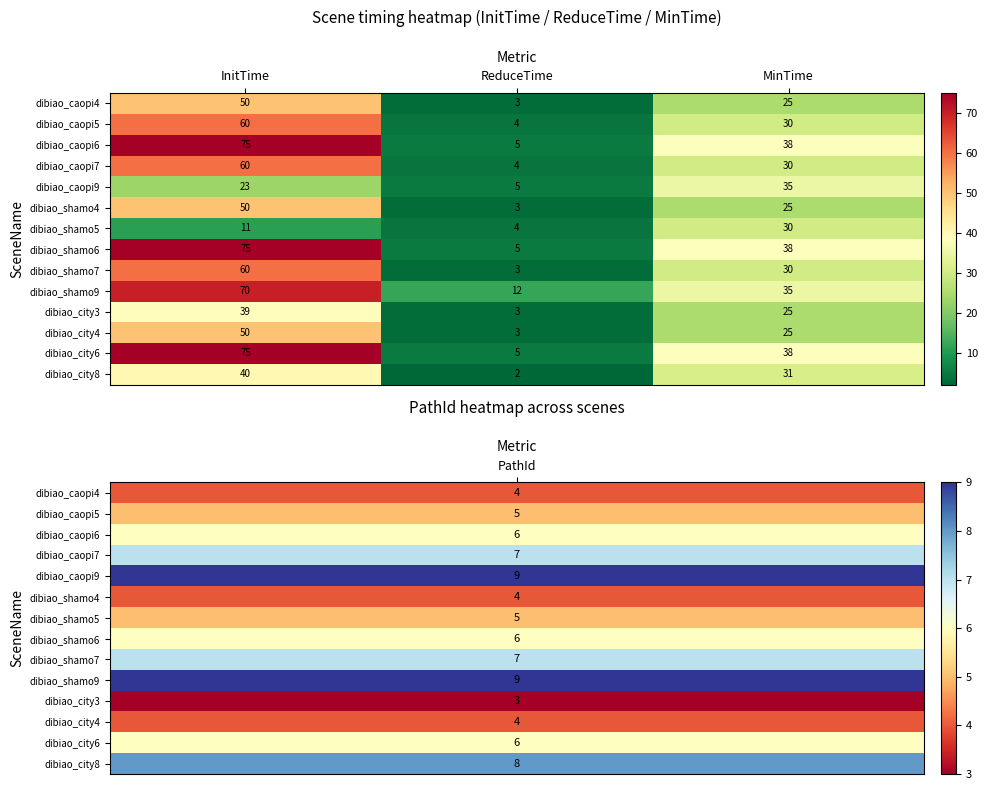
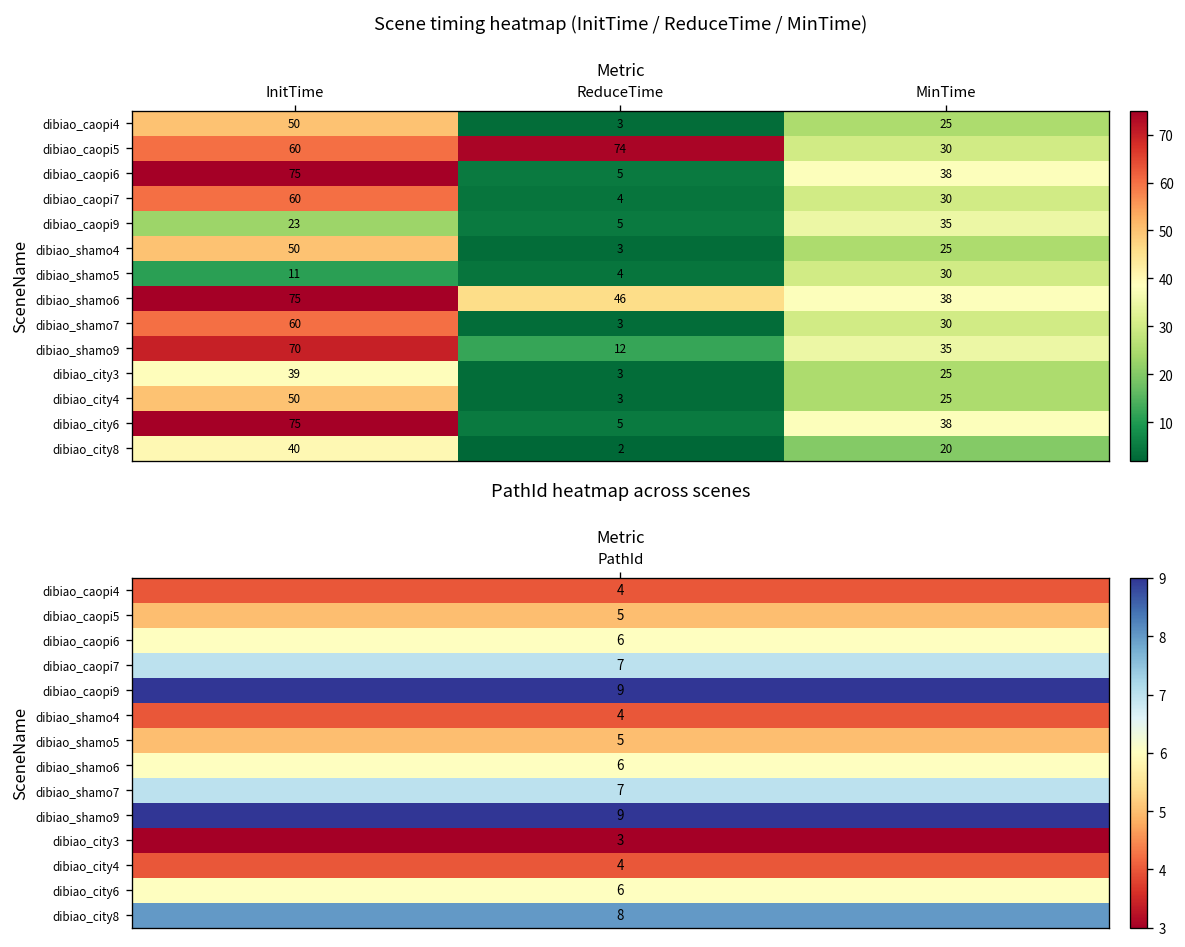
Scene timing heatmap (InitTime / ReduceTime / MinTime), dibiao_caopi5, ReduceTime: 4 -> 74
Scene timing heatmap (InitTime / ReduceTime / MinTime), dibiao_shamo6, ReduceTime: 5 -> 46
Scene timing heatmap (InitTime / ReduceTime / MinTime), dibiao_city8, MinTime: 31 -> 20
